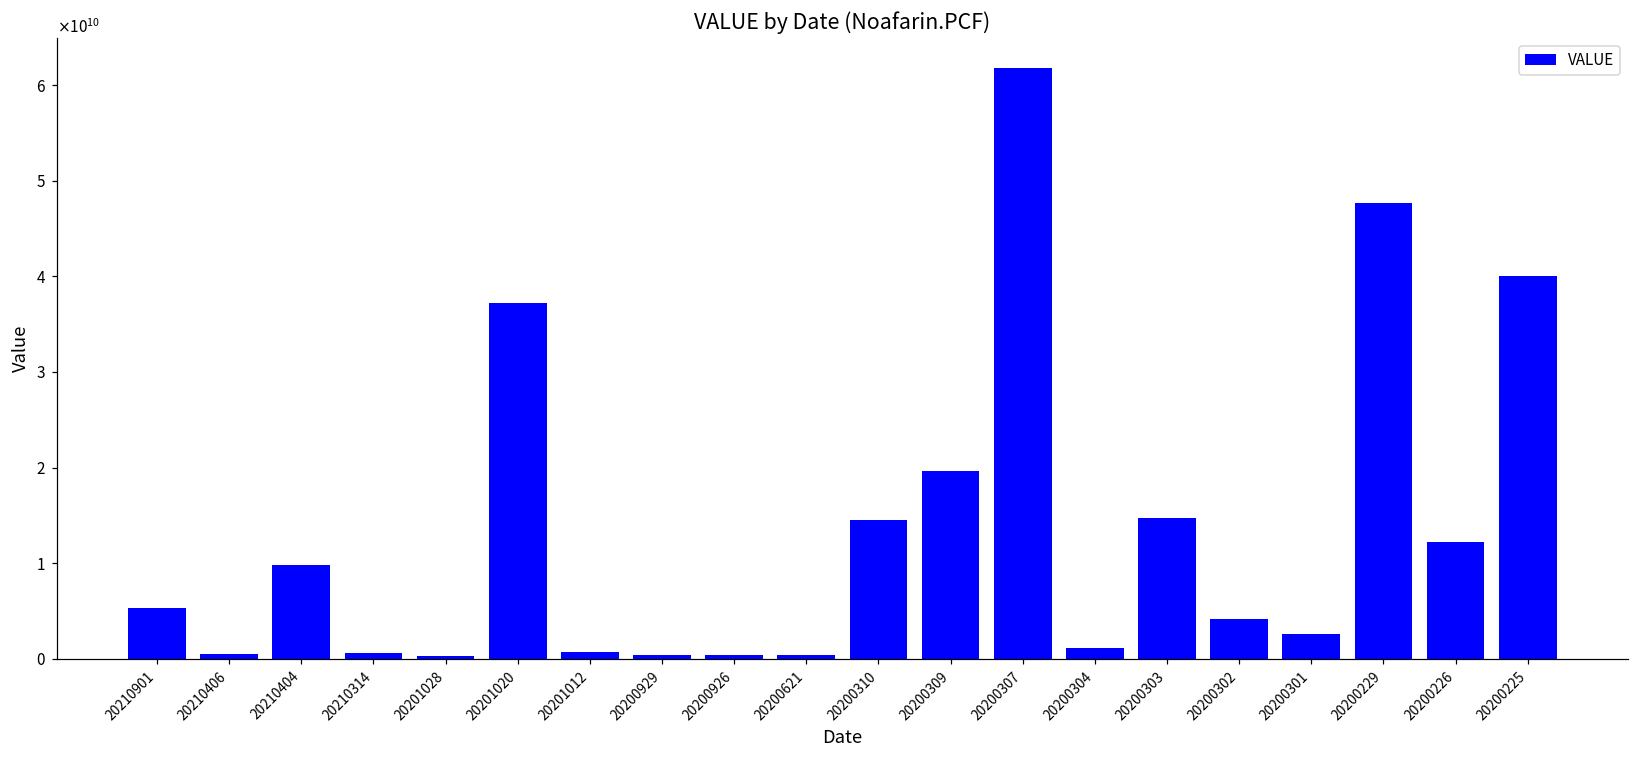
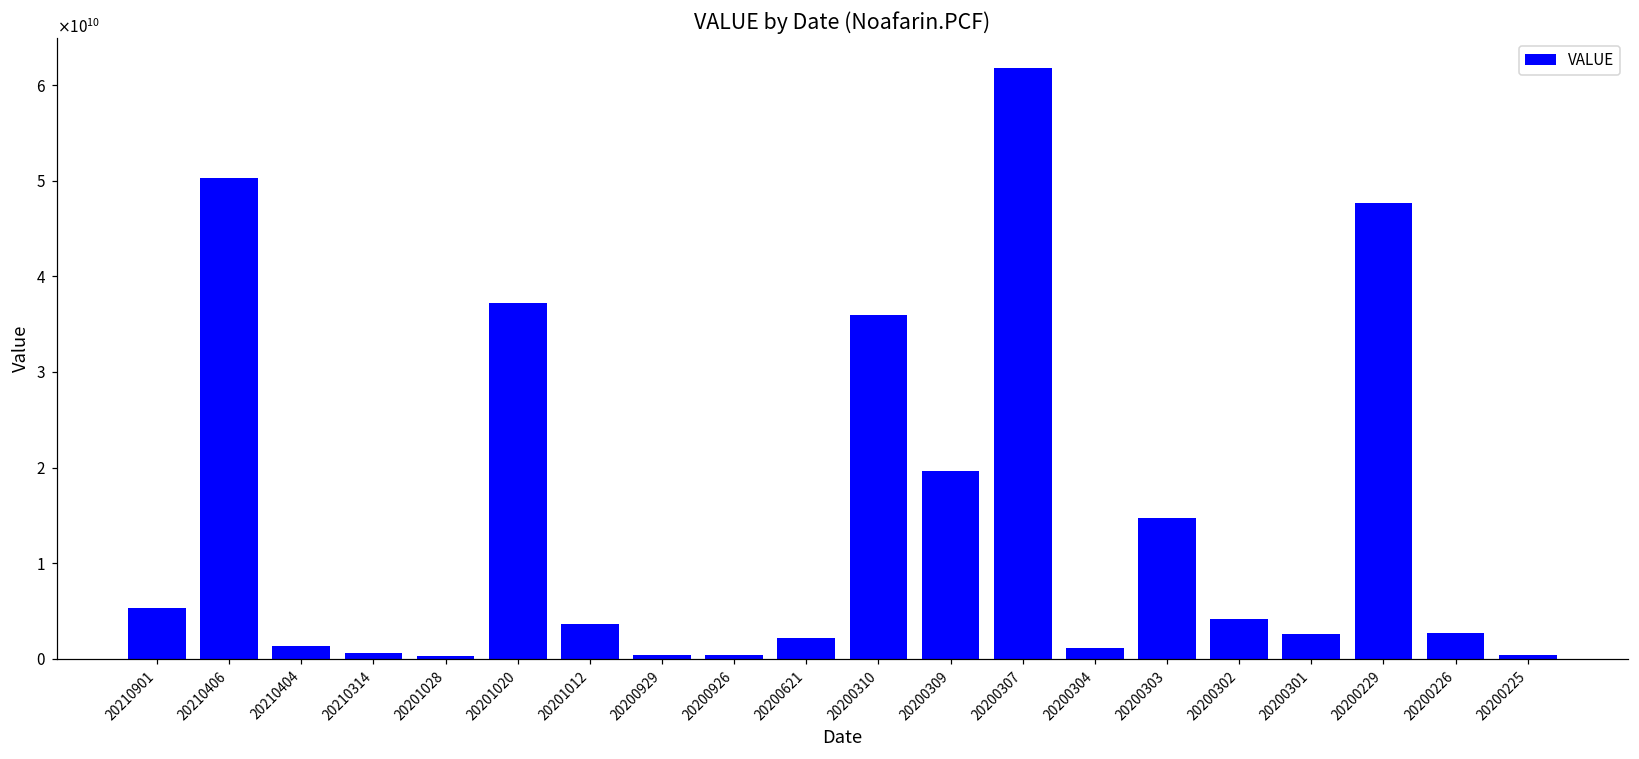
20210406: 1000000000 -> 50000000000
20210404: 10000000000 -> 1000000000
20201012: 1000000000 -> 4000000000
20200621: 0 -> 2000000000
20200310: 14000000000 -> 36000000000
20200226: 12000000000 -> 3000000000
20200225: 40000000000 -> 0
